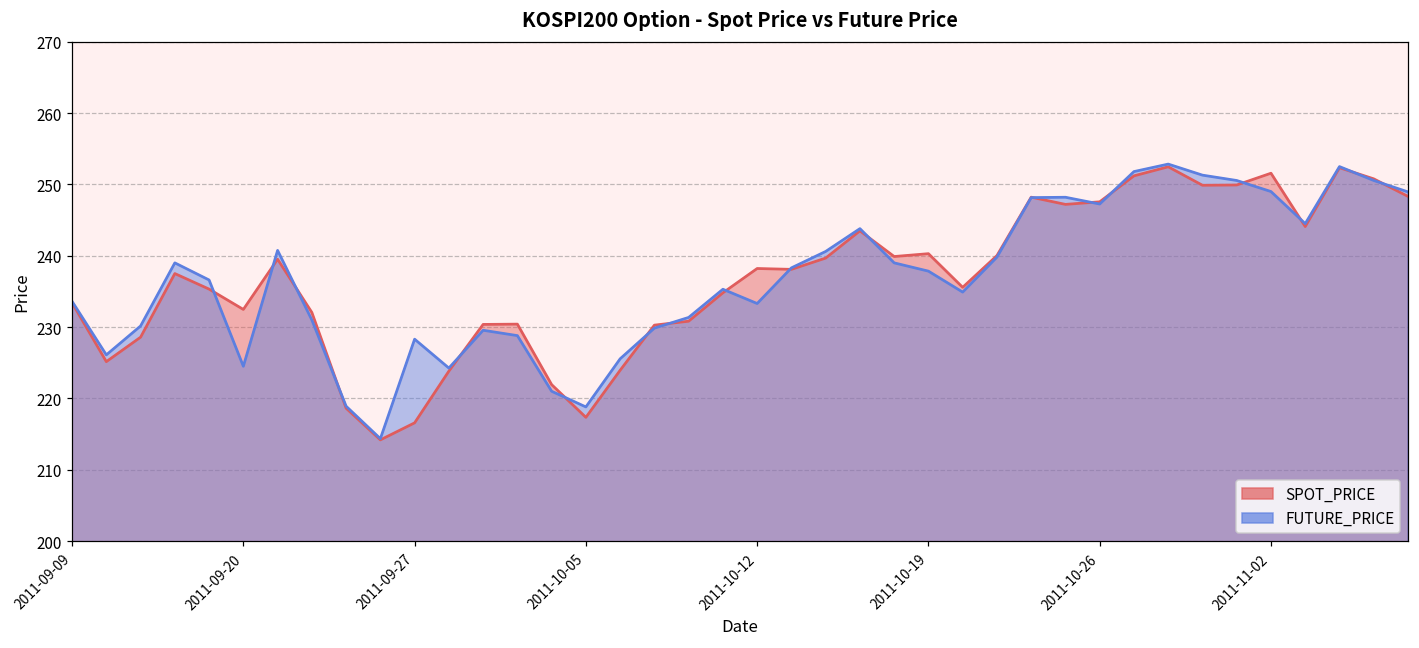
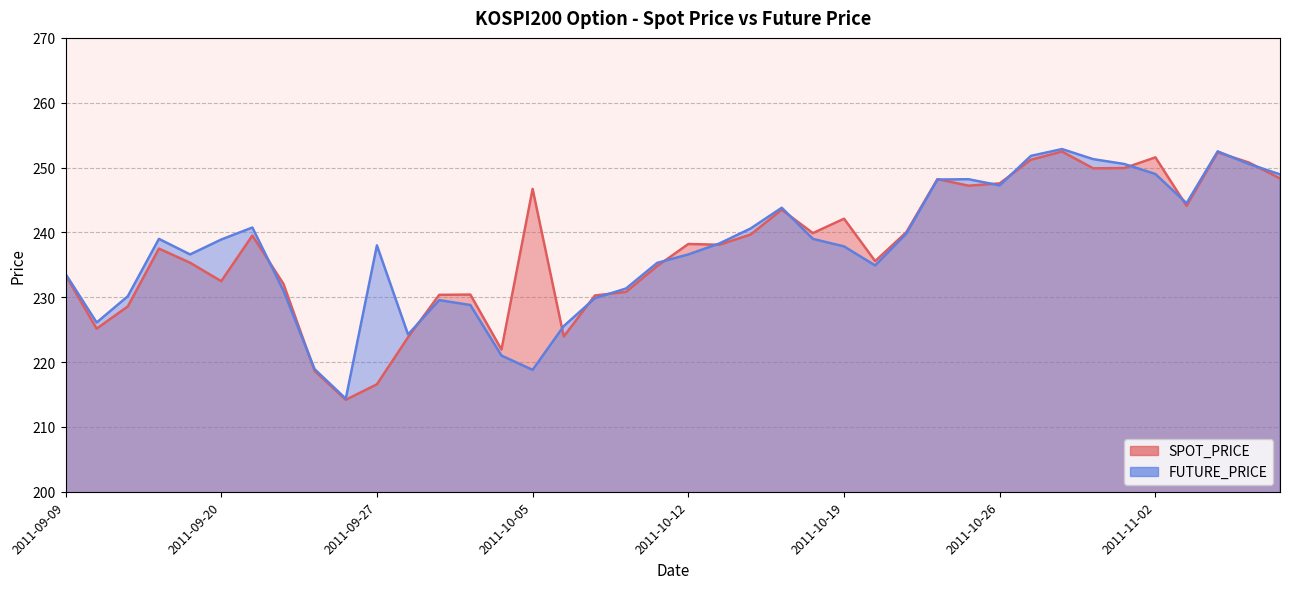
FUTURE_PRICE, 2011-09-20: 225 -> 239
FUTURE_PRICE, 2011-09-27: 228 -> 238
SPOT_PRICE, 2011-10-05: 217 -> 247
FUTURE_PRICE, 2011-10-12: 233 -> 237
SPOT_PRICE, 2011-10-19: 240 -> 242
